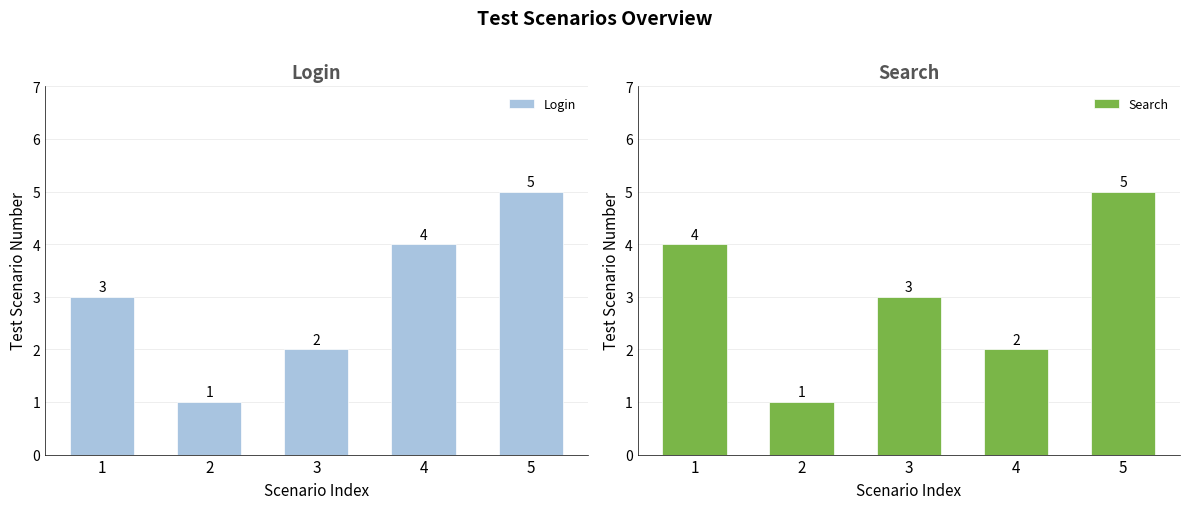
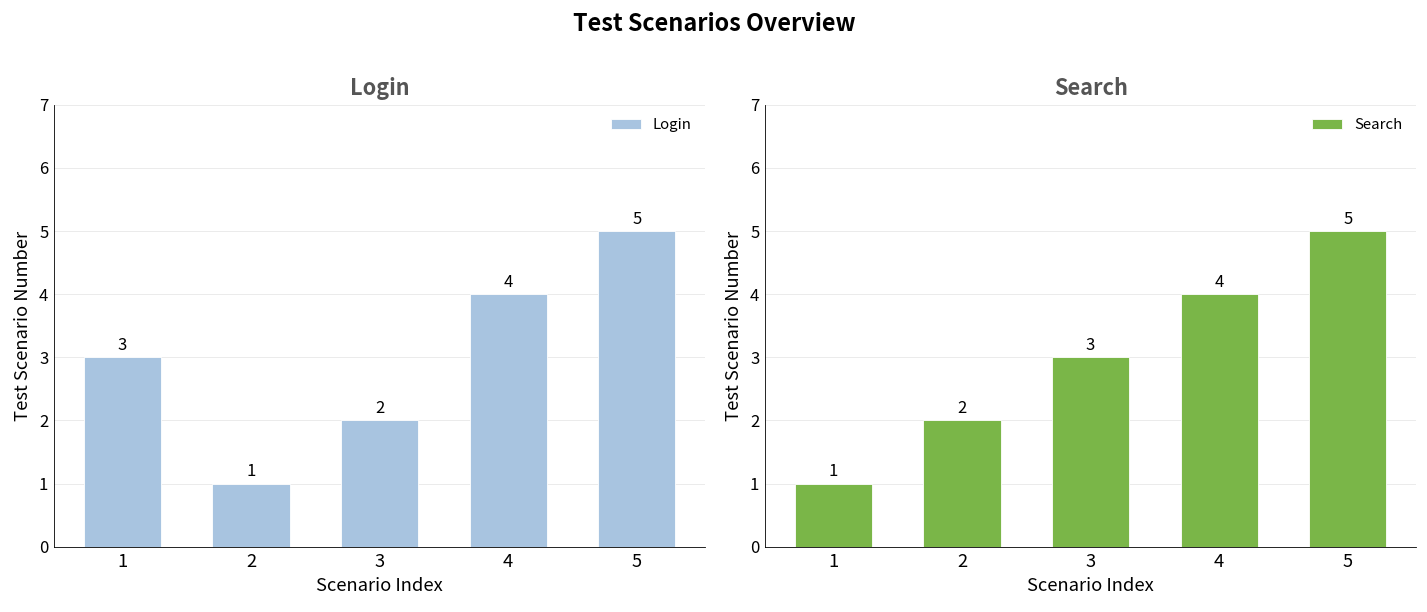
Search, 1: 4 -> 1
Search, 2: 1 -> 2
Search, 4: 2 -> 4
